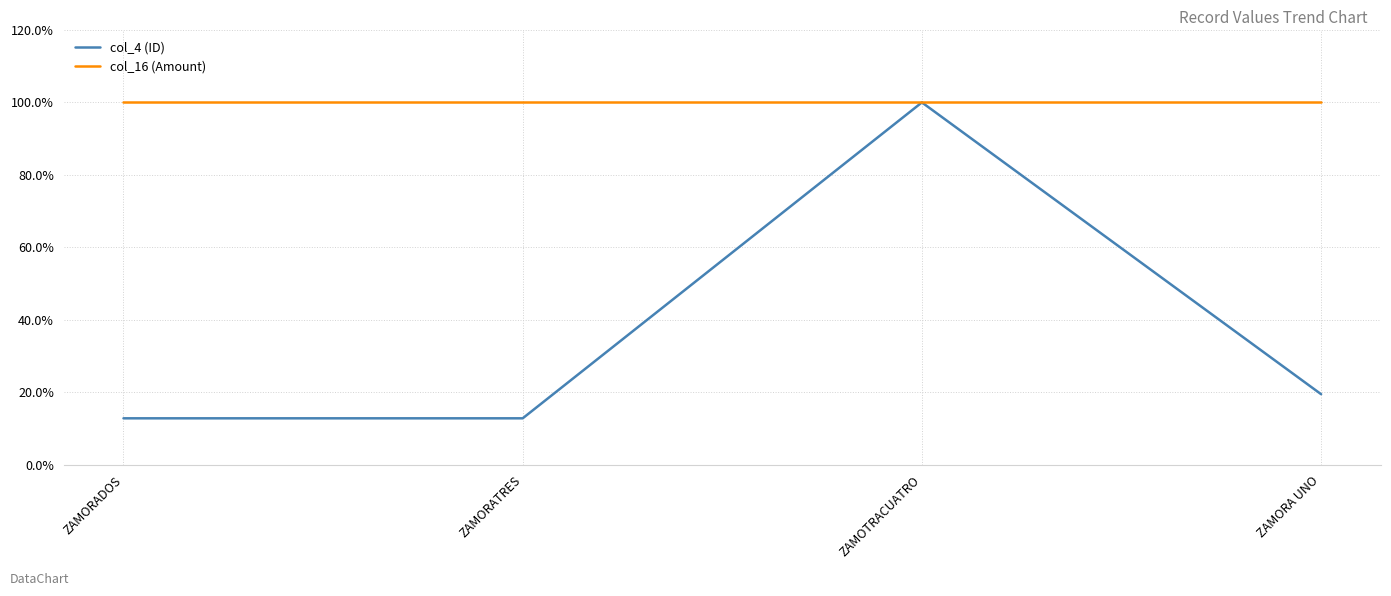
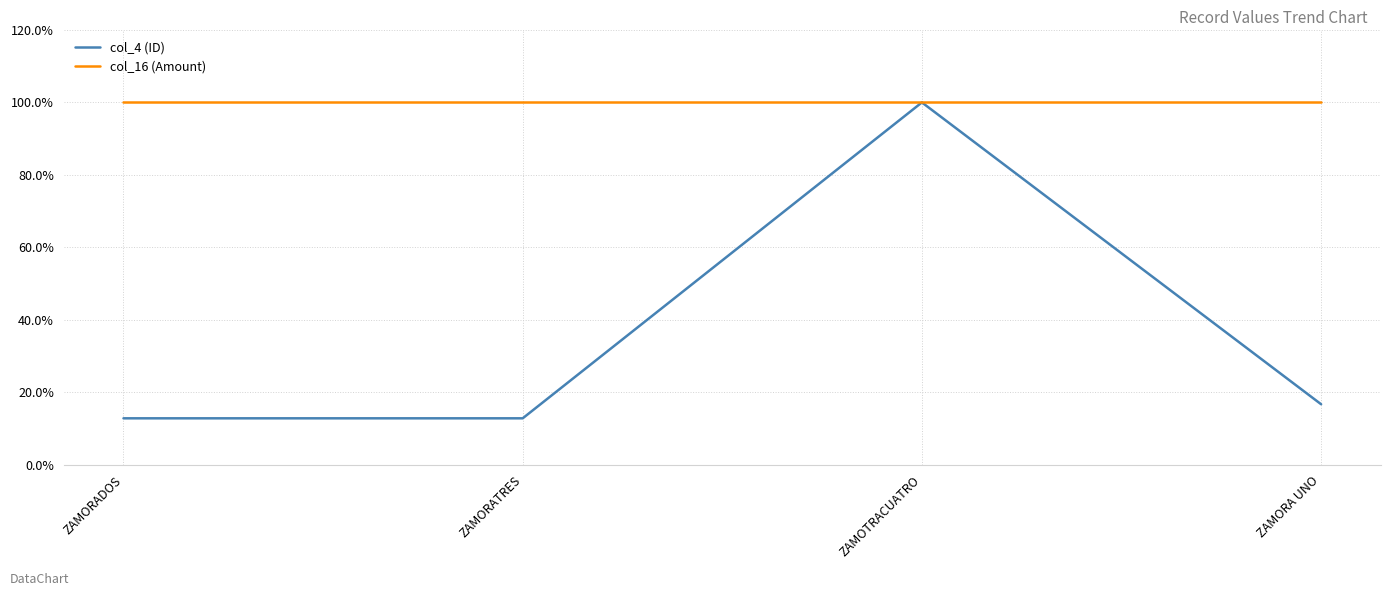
col_4 (ID), ZAMORA UNO: 19% -> 17%
